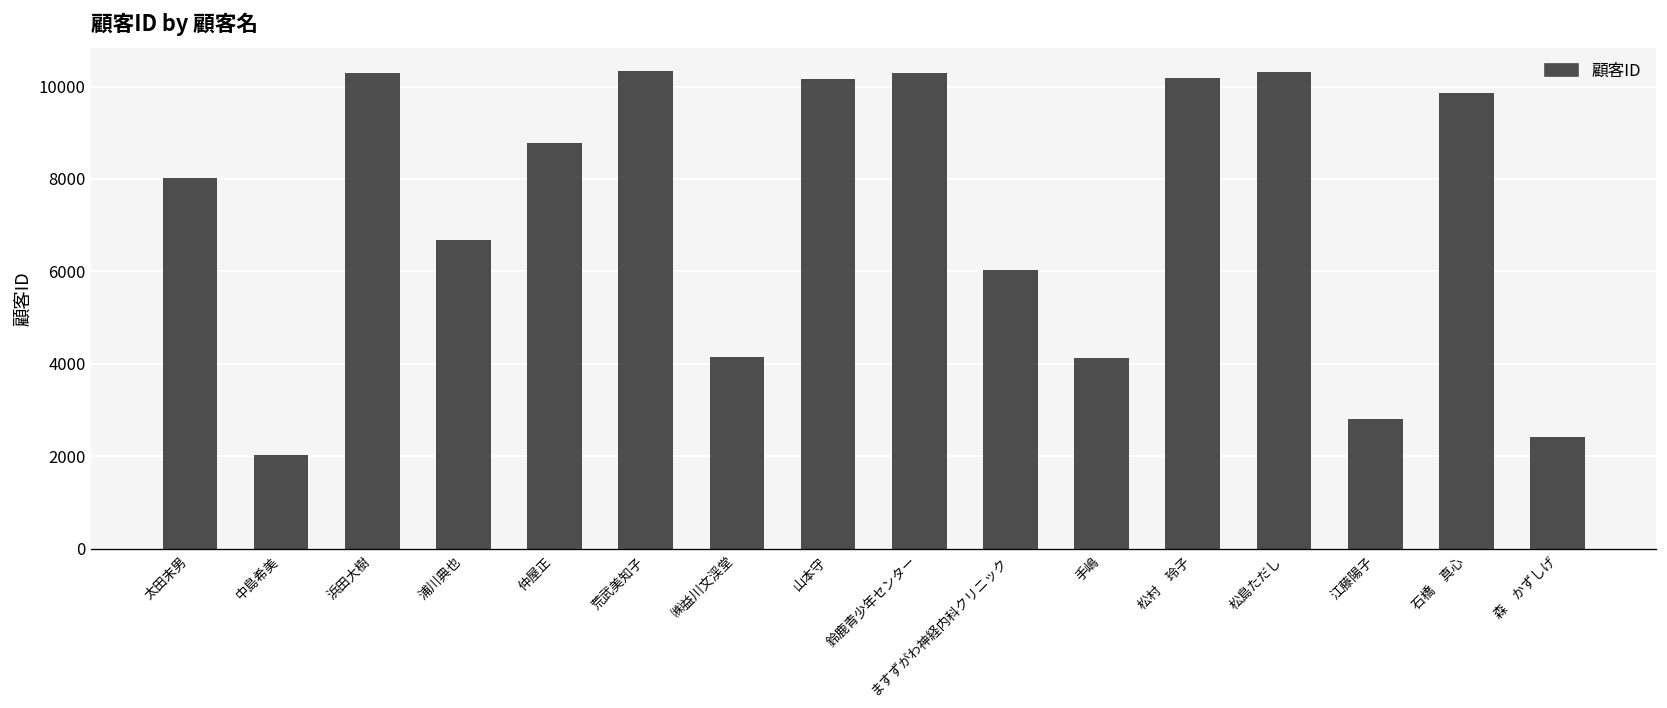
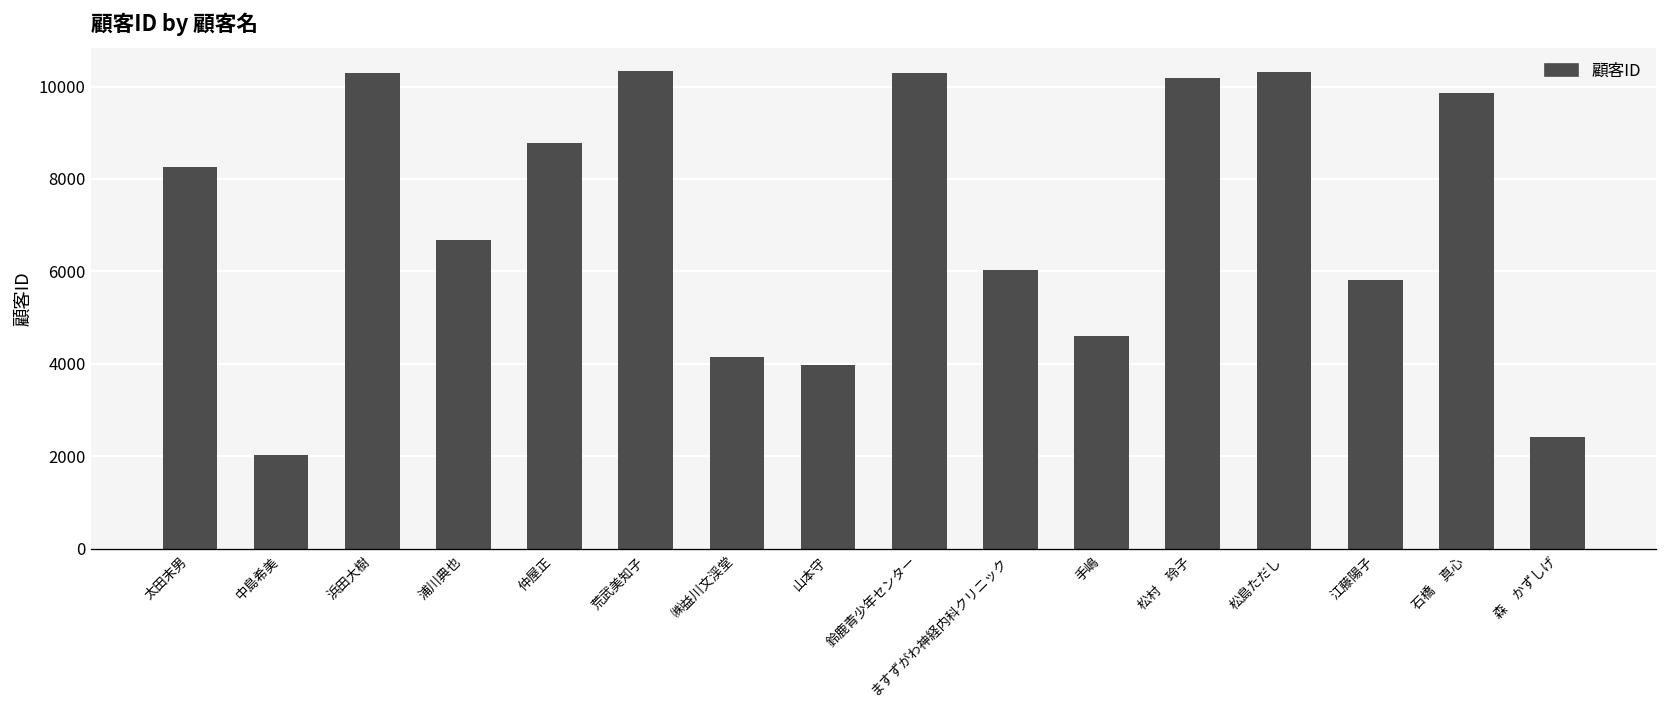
太田末男: 8000 -> 8300
山本守: 10200 -> 4000
手嶋: 4100 -> 4600
江藤陽子: 2800 -> 5800
